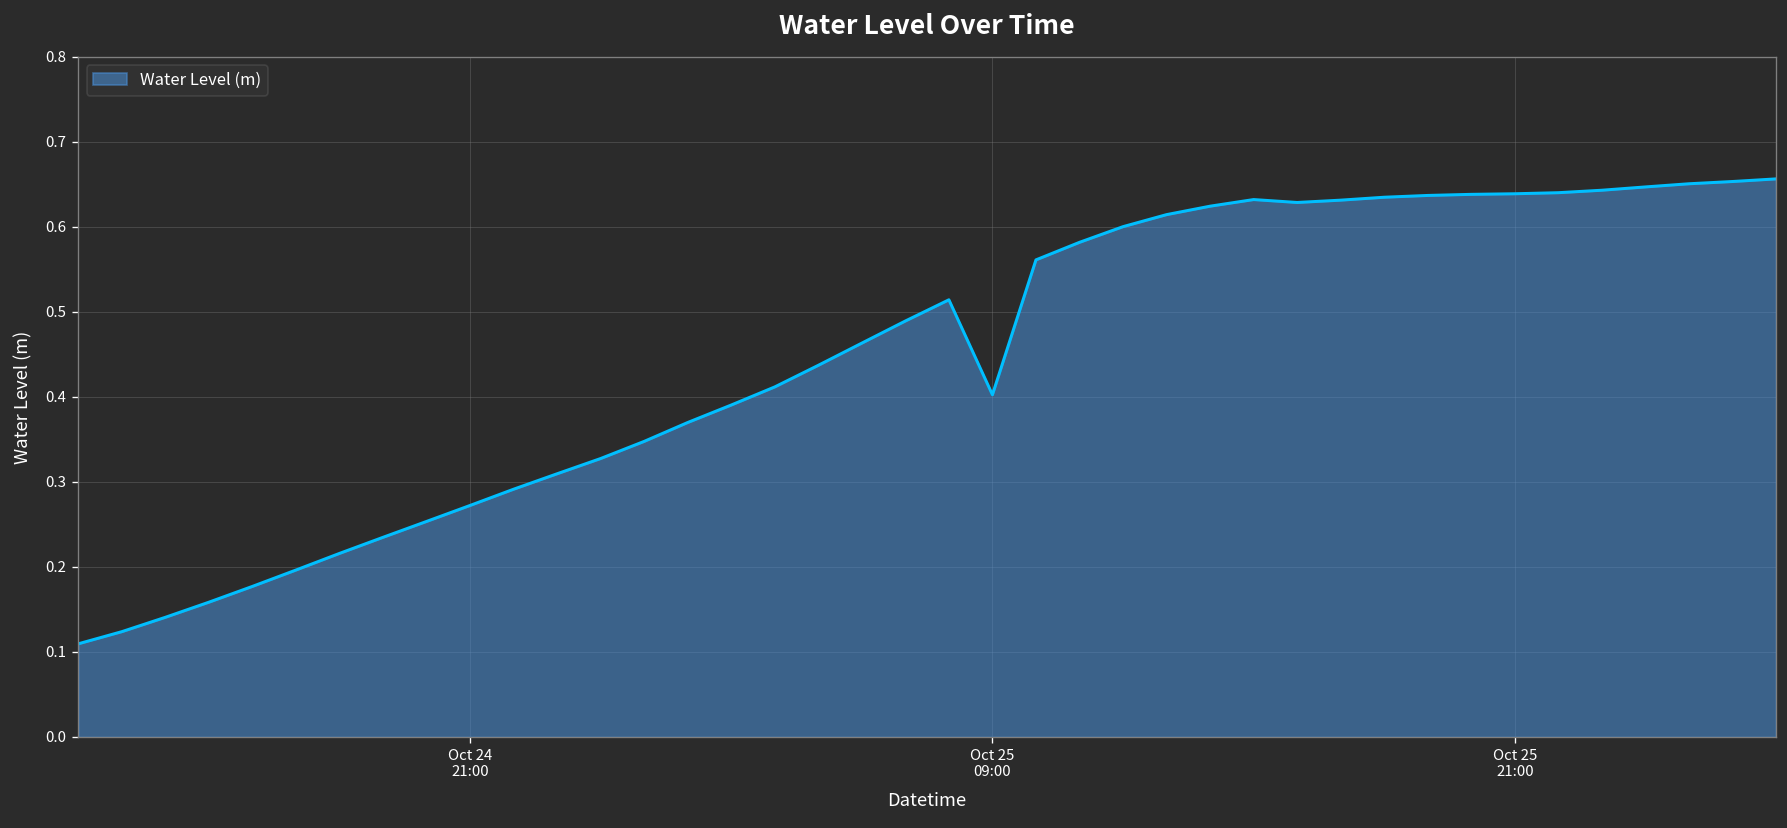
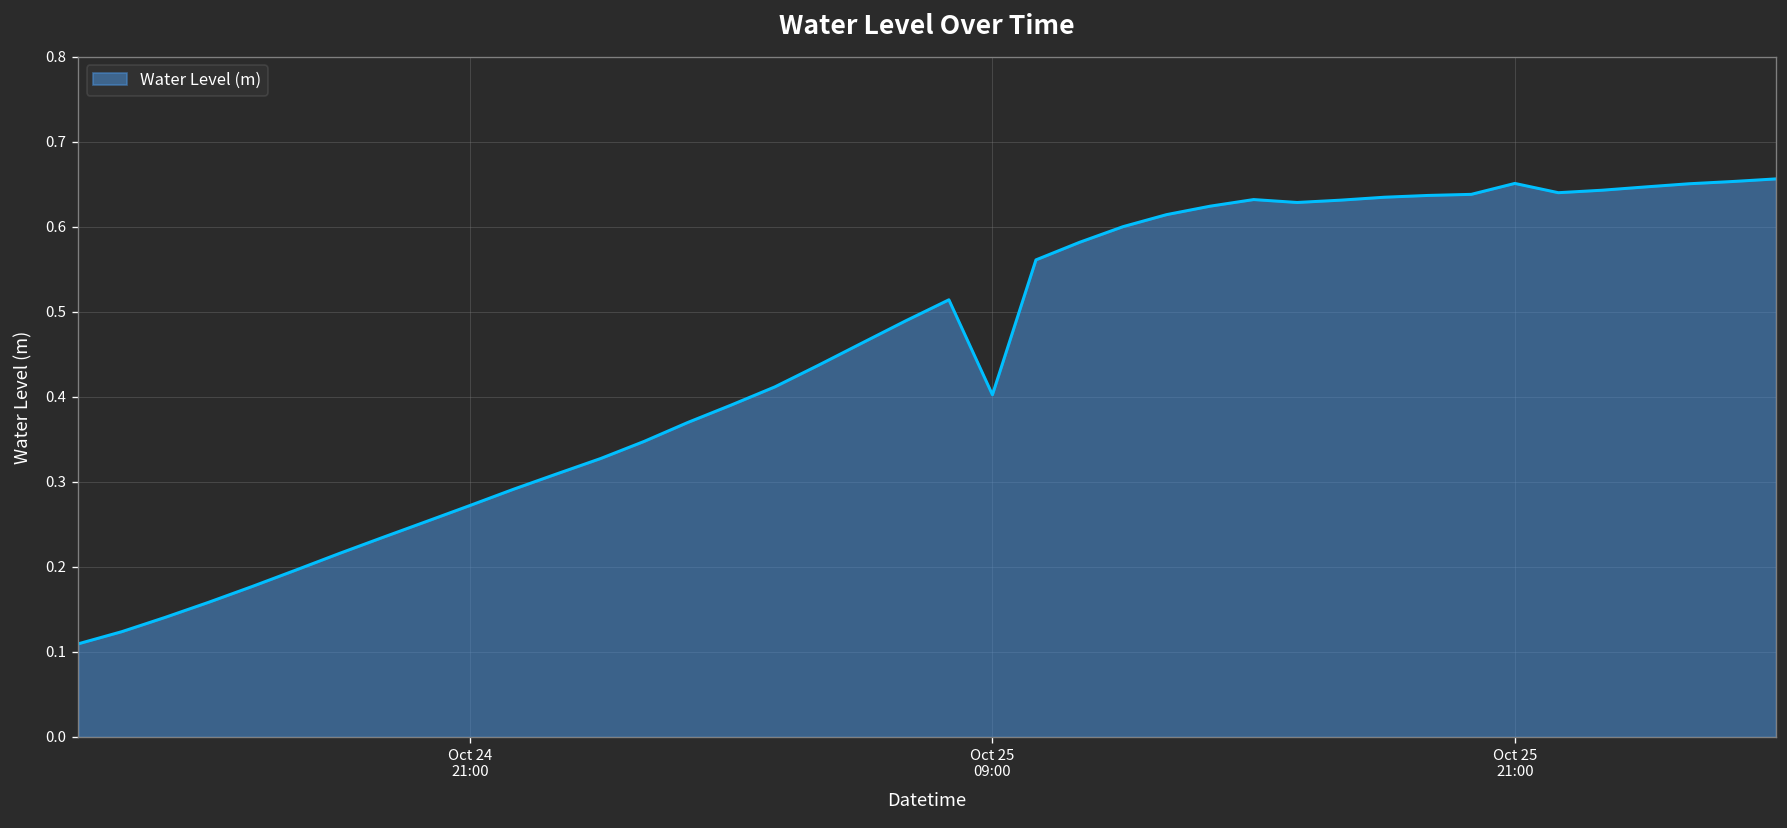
Oct 25 21:00: 0.64 -> 0.65
